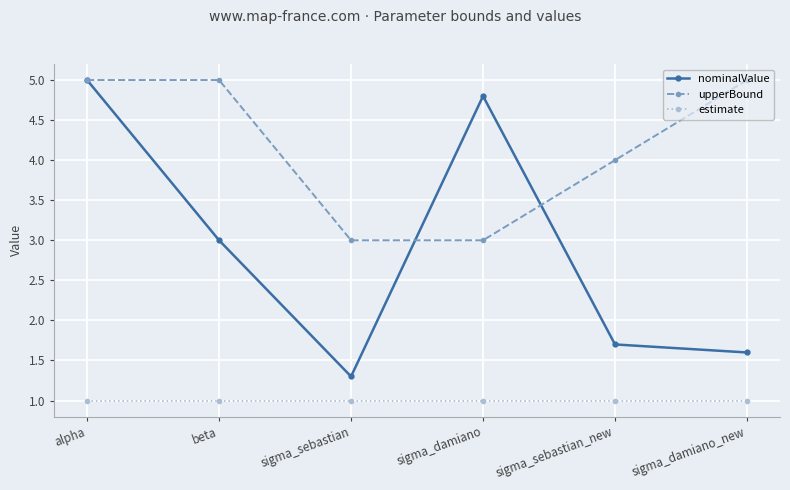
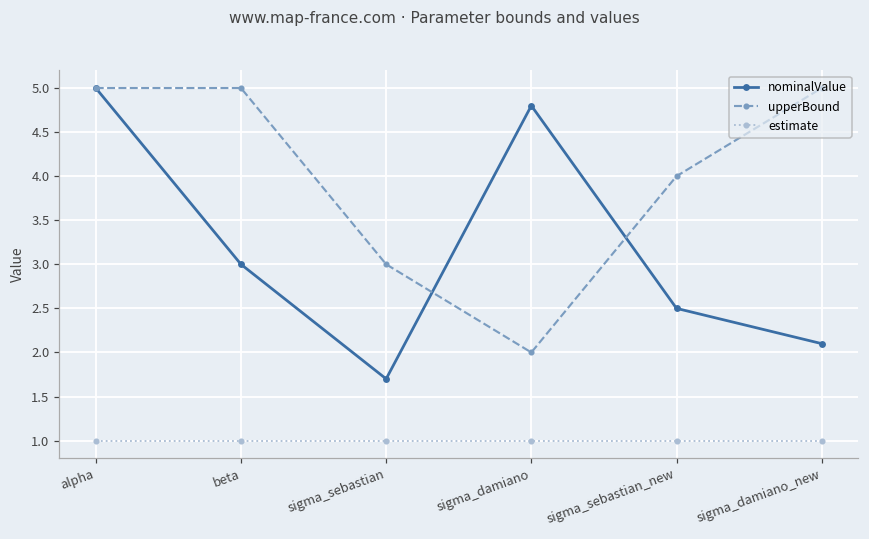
nominalValue, sigma_sebastian: 1.3 -> 1.7
upperBound, sigma_damiano: 3 -> 2
nominalValue, sigma_sebastian_new: 1.7 -> 2.5
nominalValue, sigma_damiano_new: 1.6 -> 2.1
